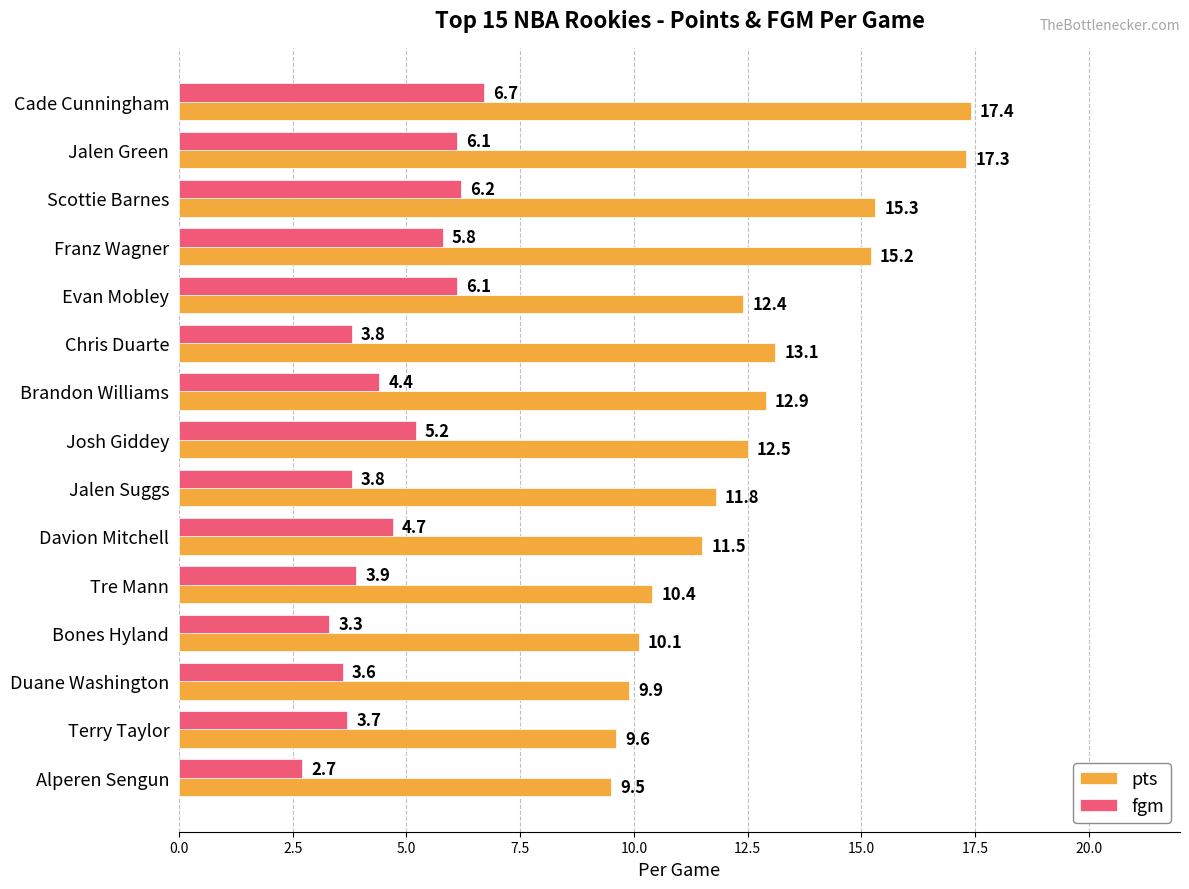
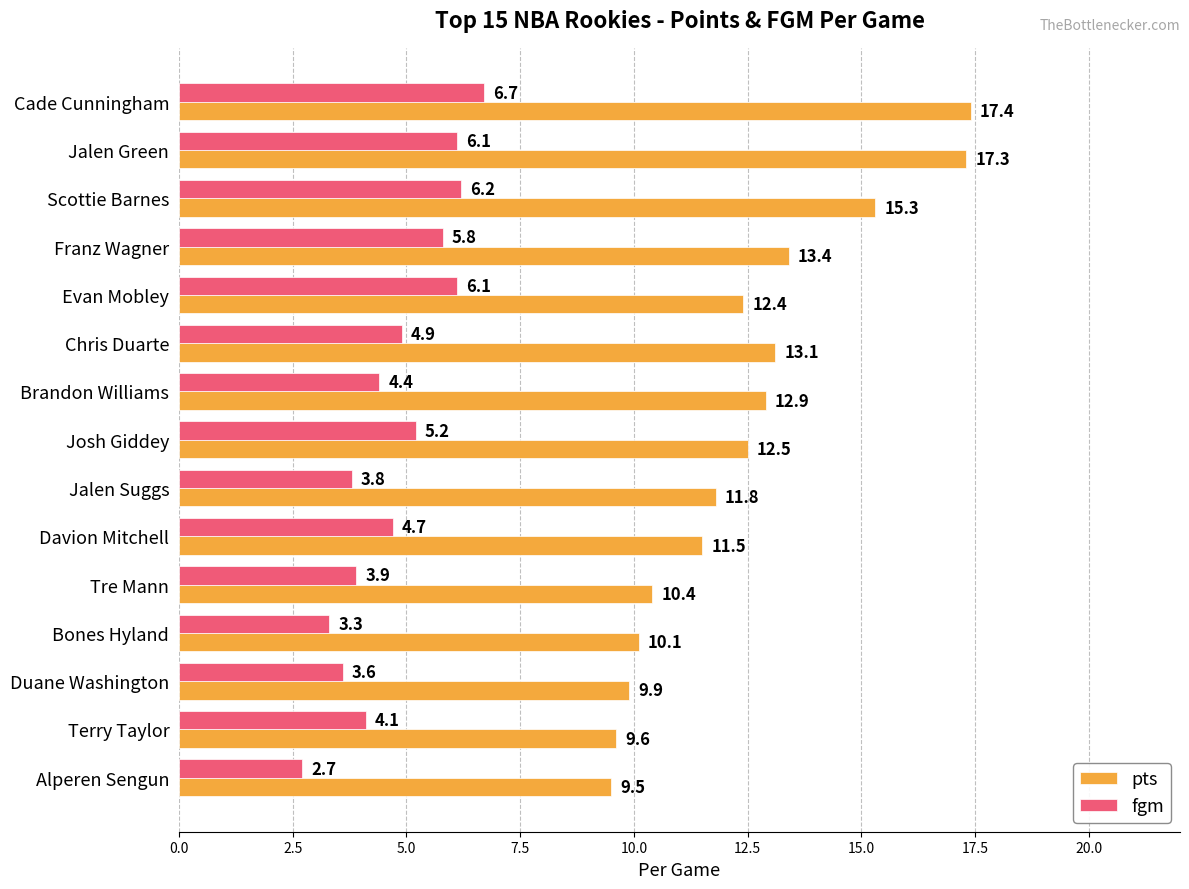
pts, Franz Wagner: 15.2 -> 13.4
fgm, Chris Duarte: 3.8 -> 4.9
fgm, Terry Taylor: 3.7 -> 4.1
